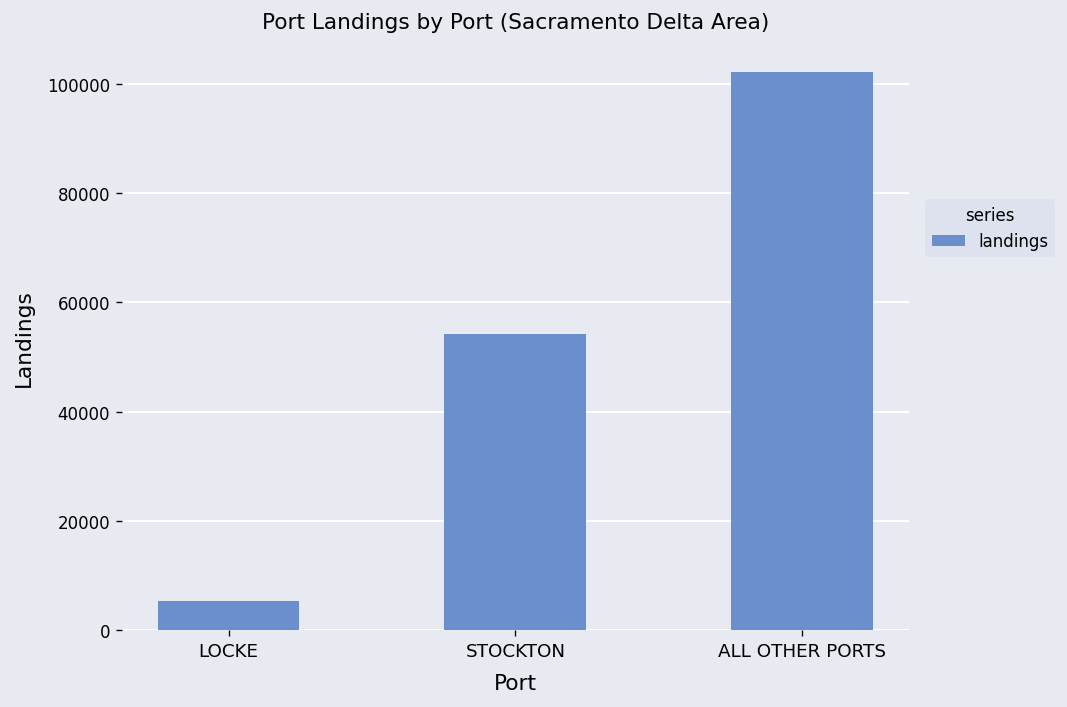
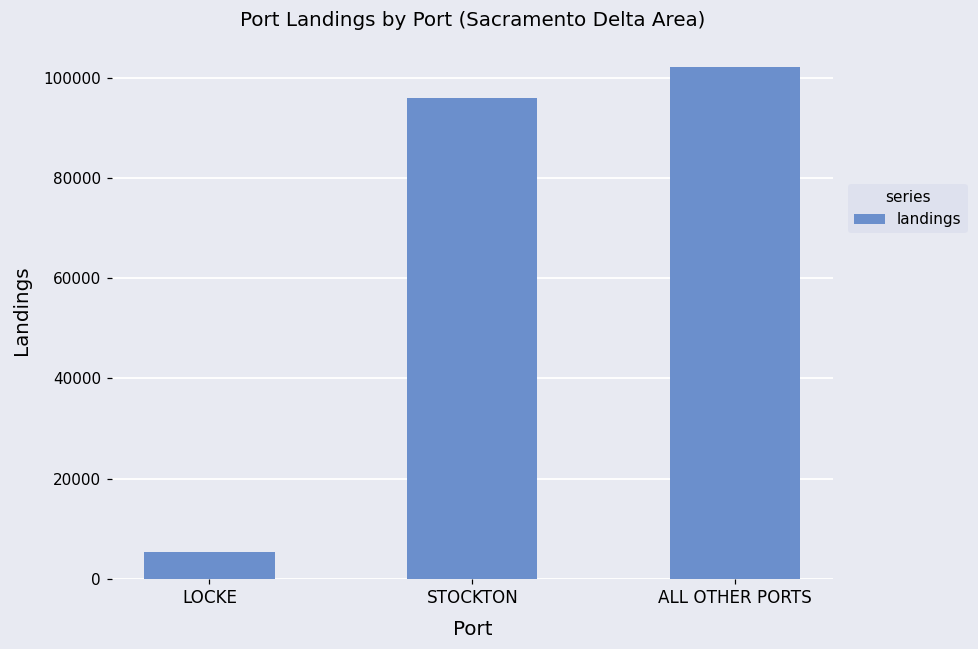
STOCKTON: 54000 -> 96000
